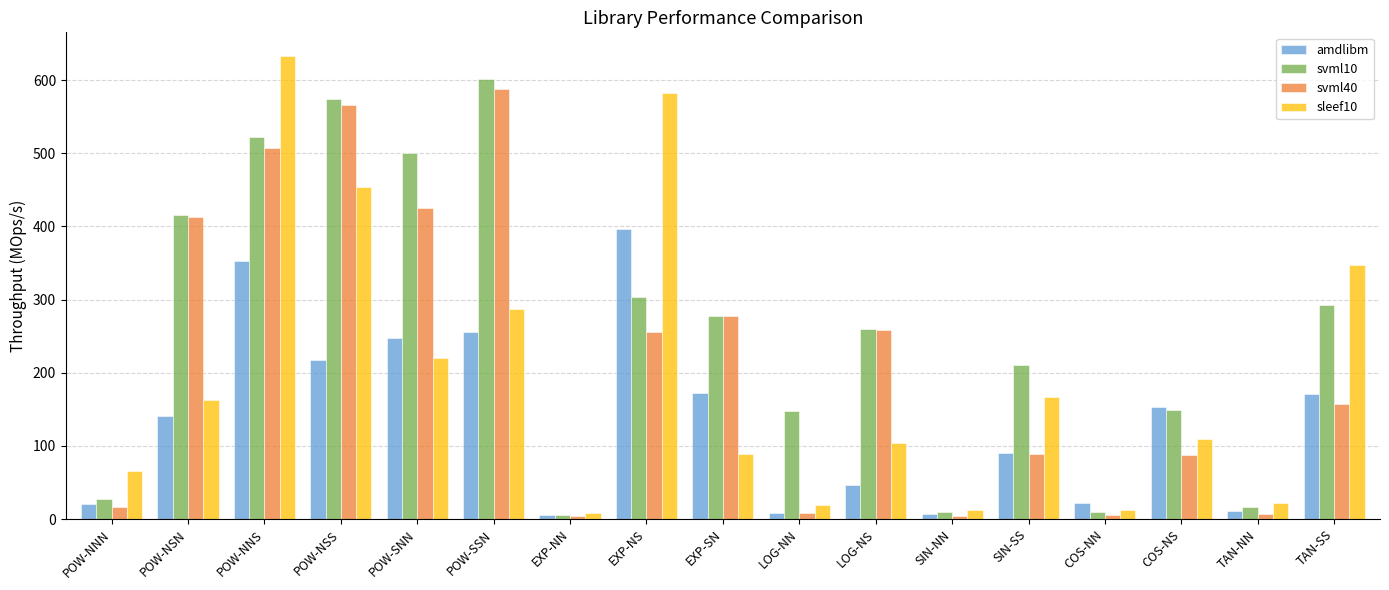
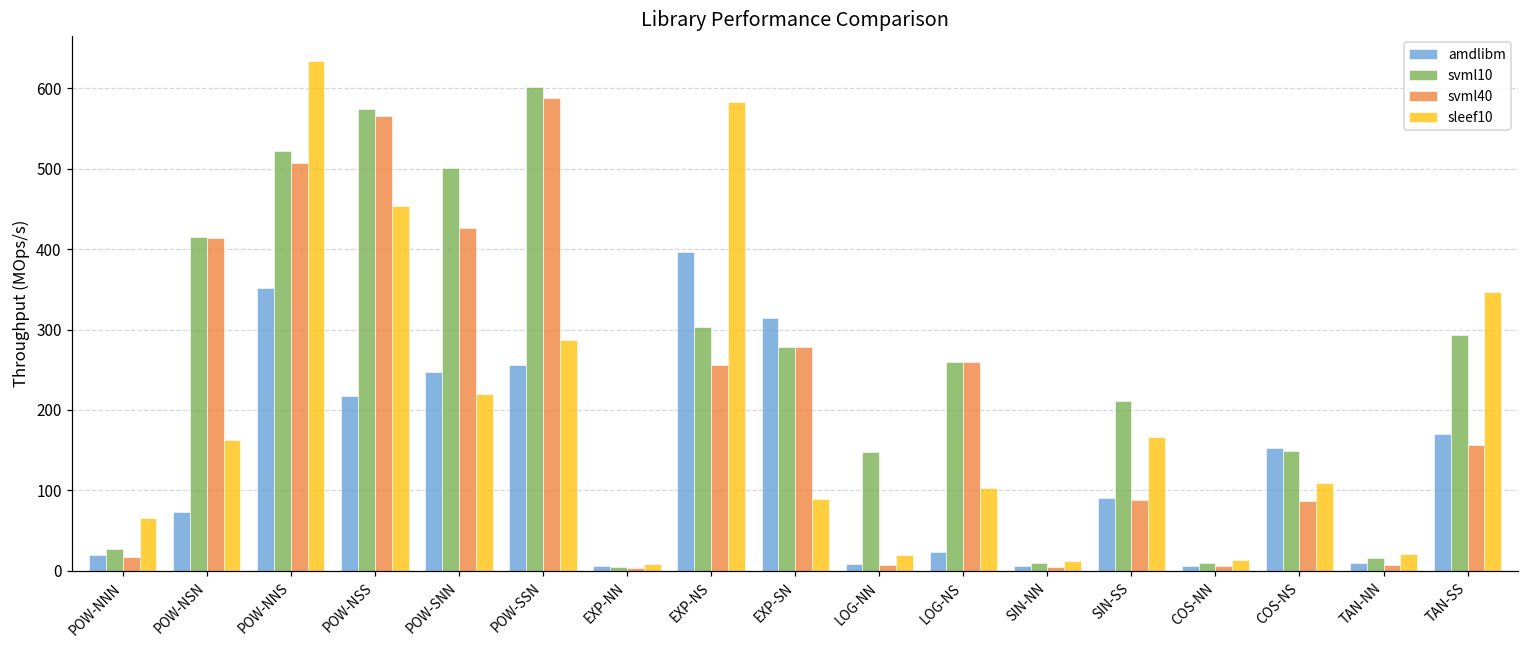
amdlibm, POW-NSN: 140 -> 70
amdlibm, EXP-SN: 170 -> 310
amdlibm, LOG-NS: 50 -> 20
amdlibm, COS-NN: 20 -> 10
